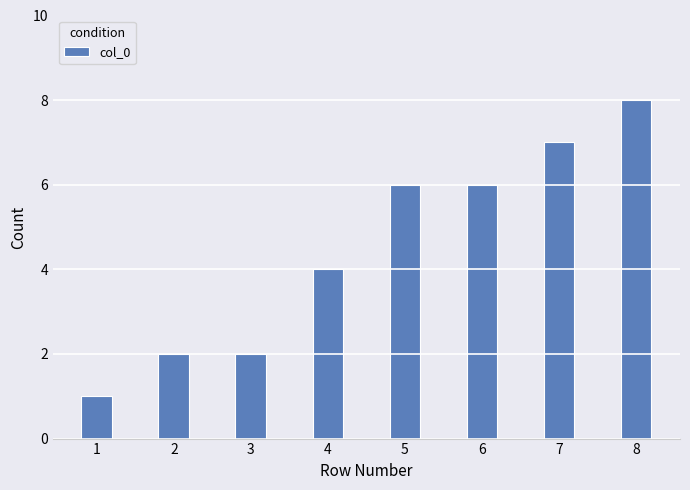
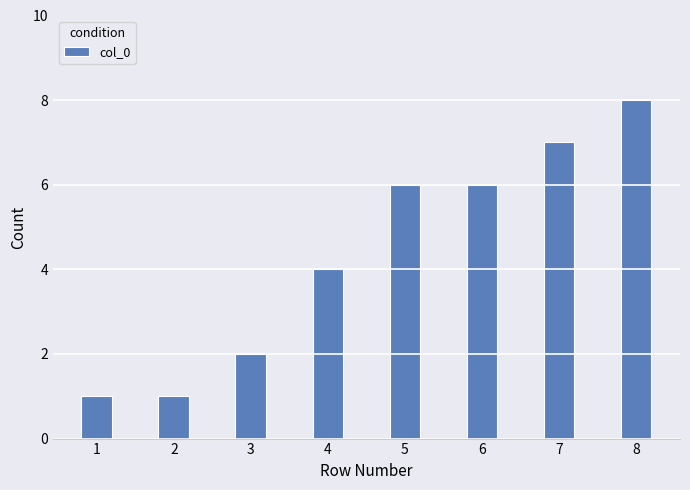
2: 2 -> 1
